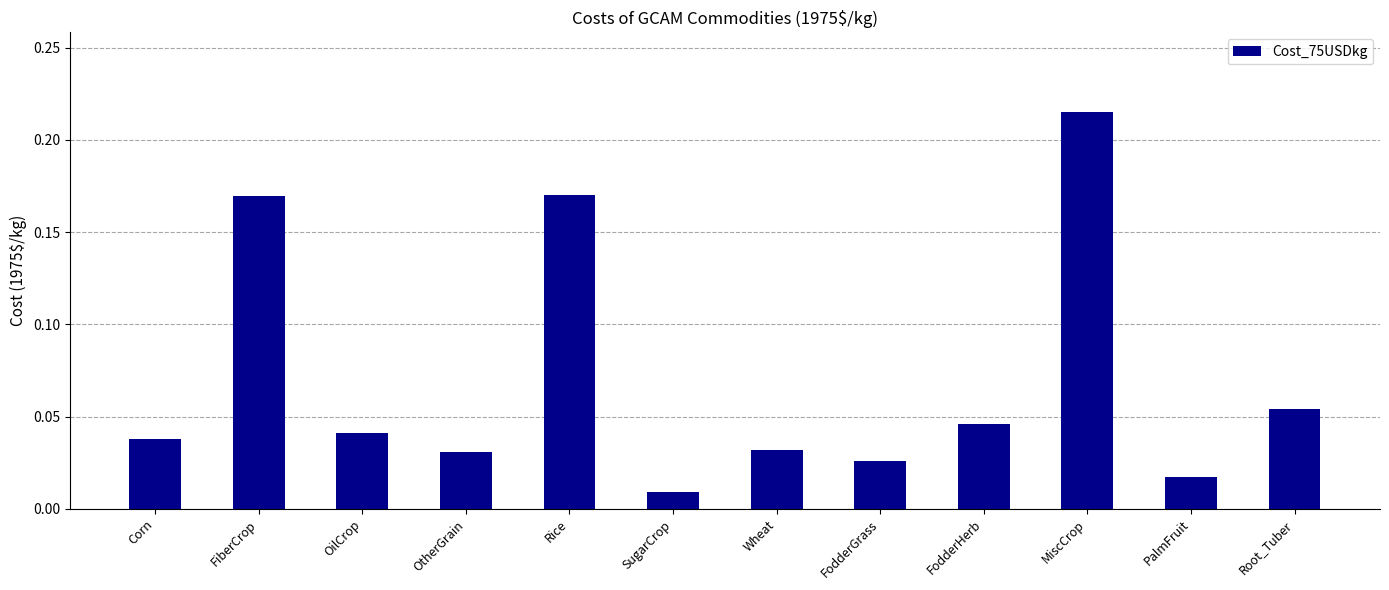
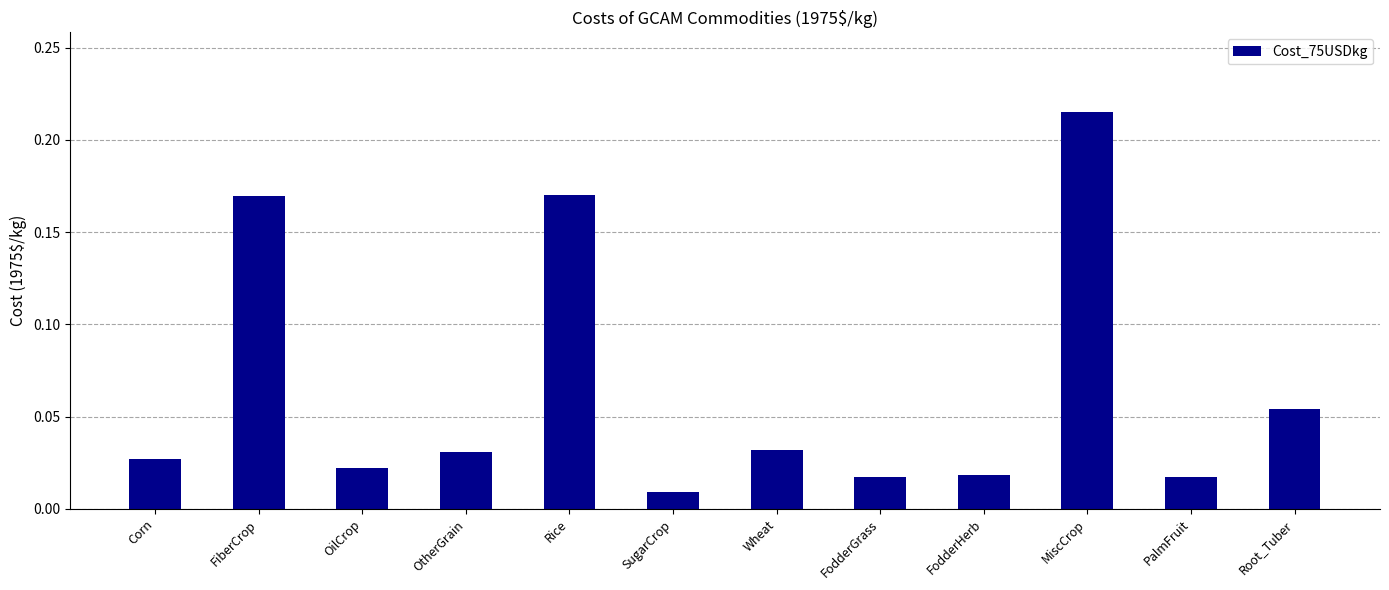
Corn: 0.038 -> 0.027
OilCrop: 0.041 -> 0.022
FodderGrass: 0.026 -> 0.017
FodderHerb: 0.046 -> 0.018
